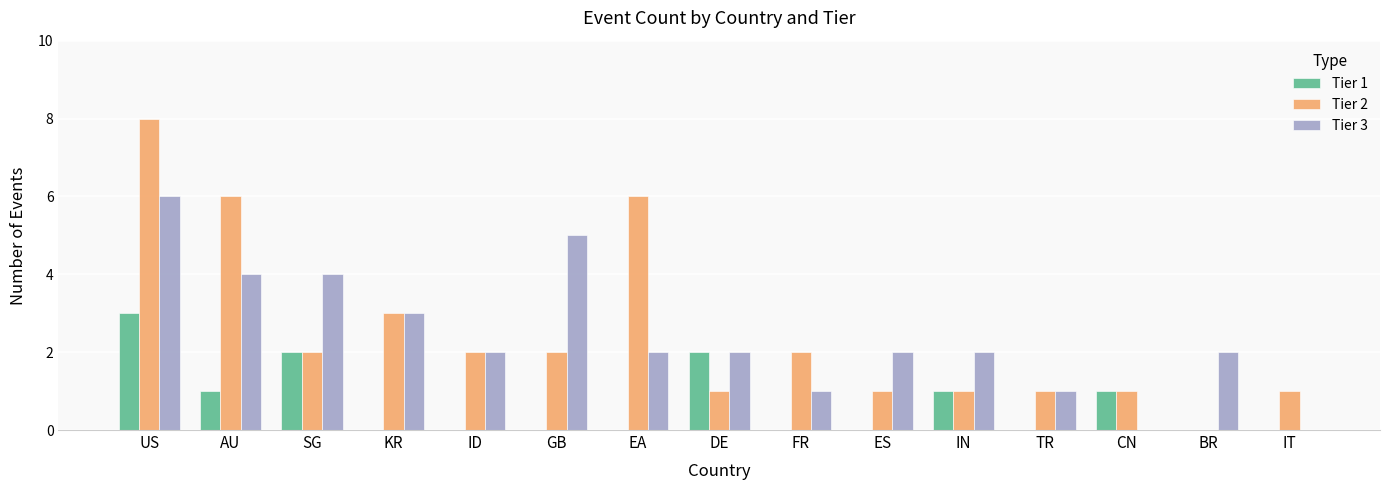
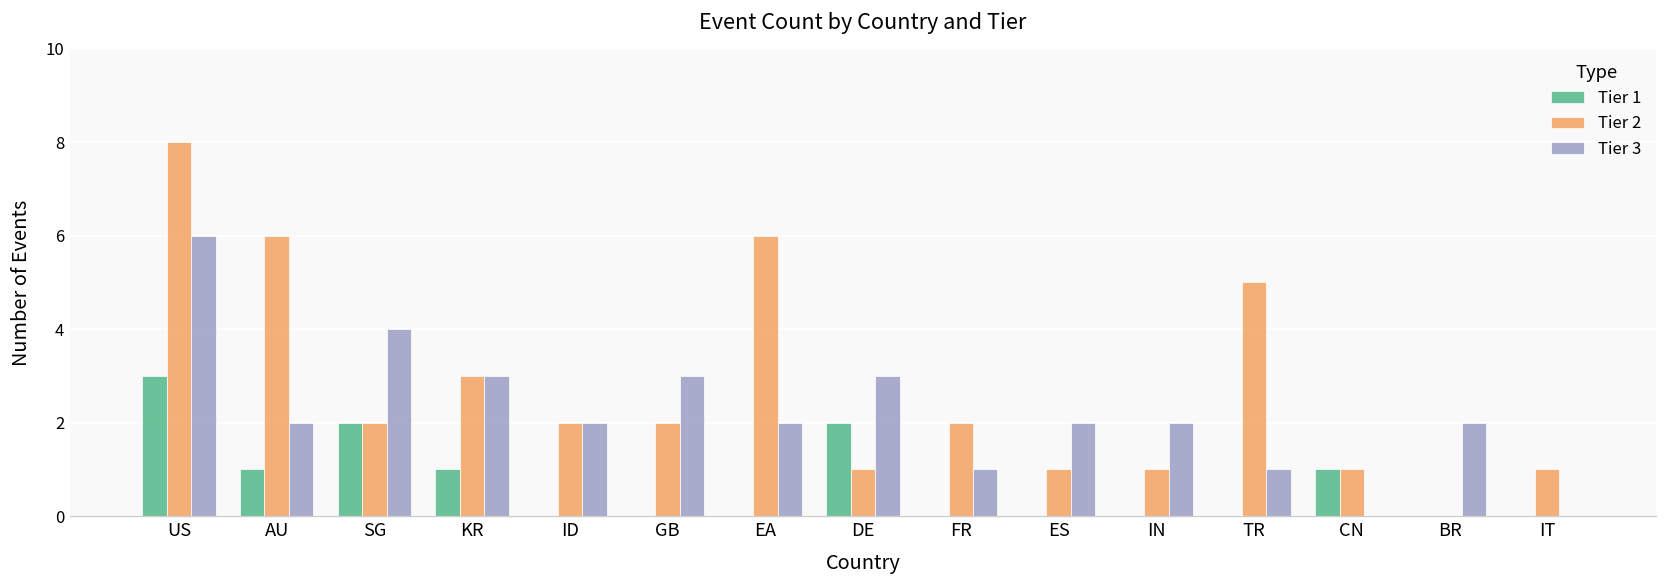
Tier 3, AU: 4 -> 2
Tier 1, KR: 0 -> 1
Tier 3, GB: 5 -> 3
Tier 3, DE: 2 -> 3
Tier 1, IN: 1 -> 0
Tier 2, TR: 1 -> 5
